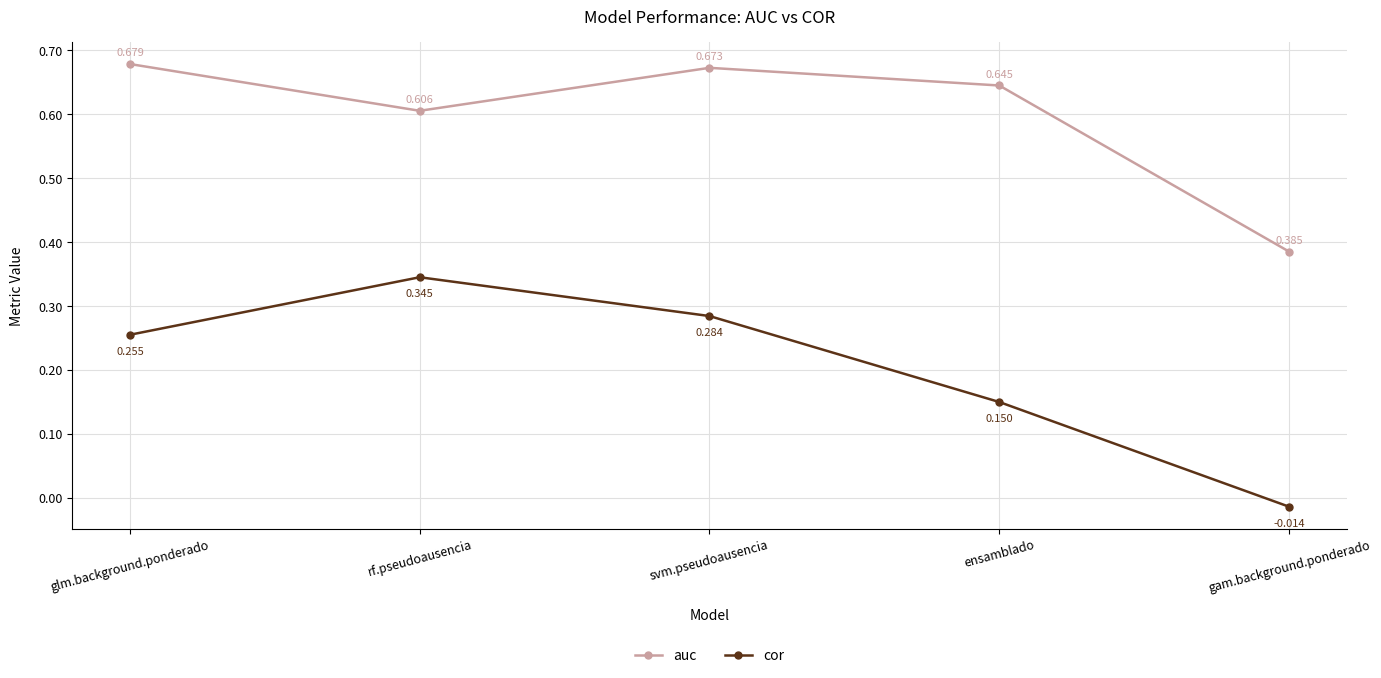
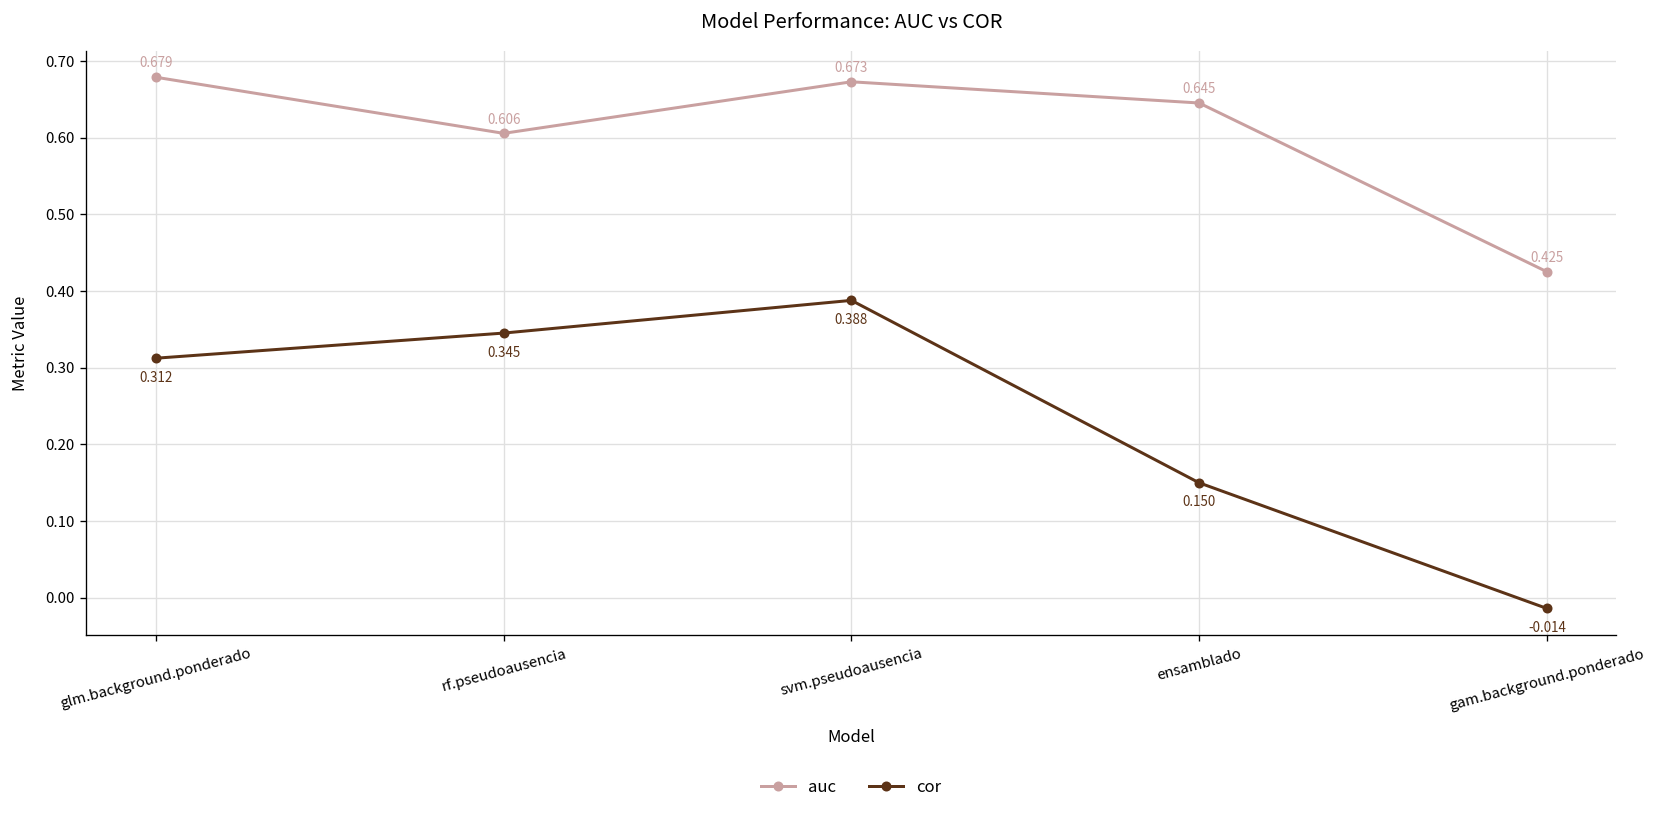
cor, glm.background.ponderado: 0.255 -> 0.312
cor, svm.pseudoausencia: 0.284 -> 0.388
auc, gam.background.ponderado: 0.385 -> 0.425
